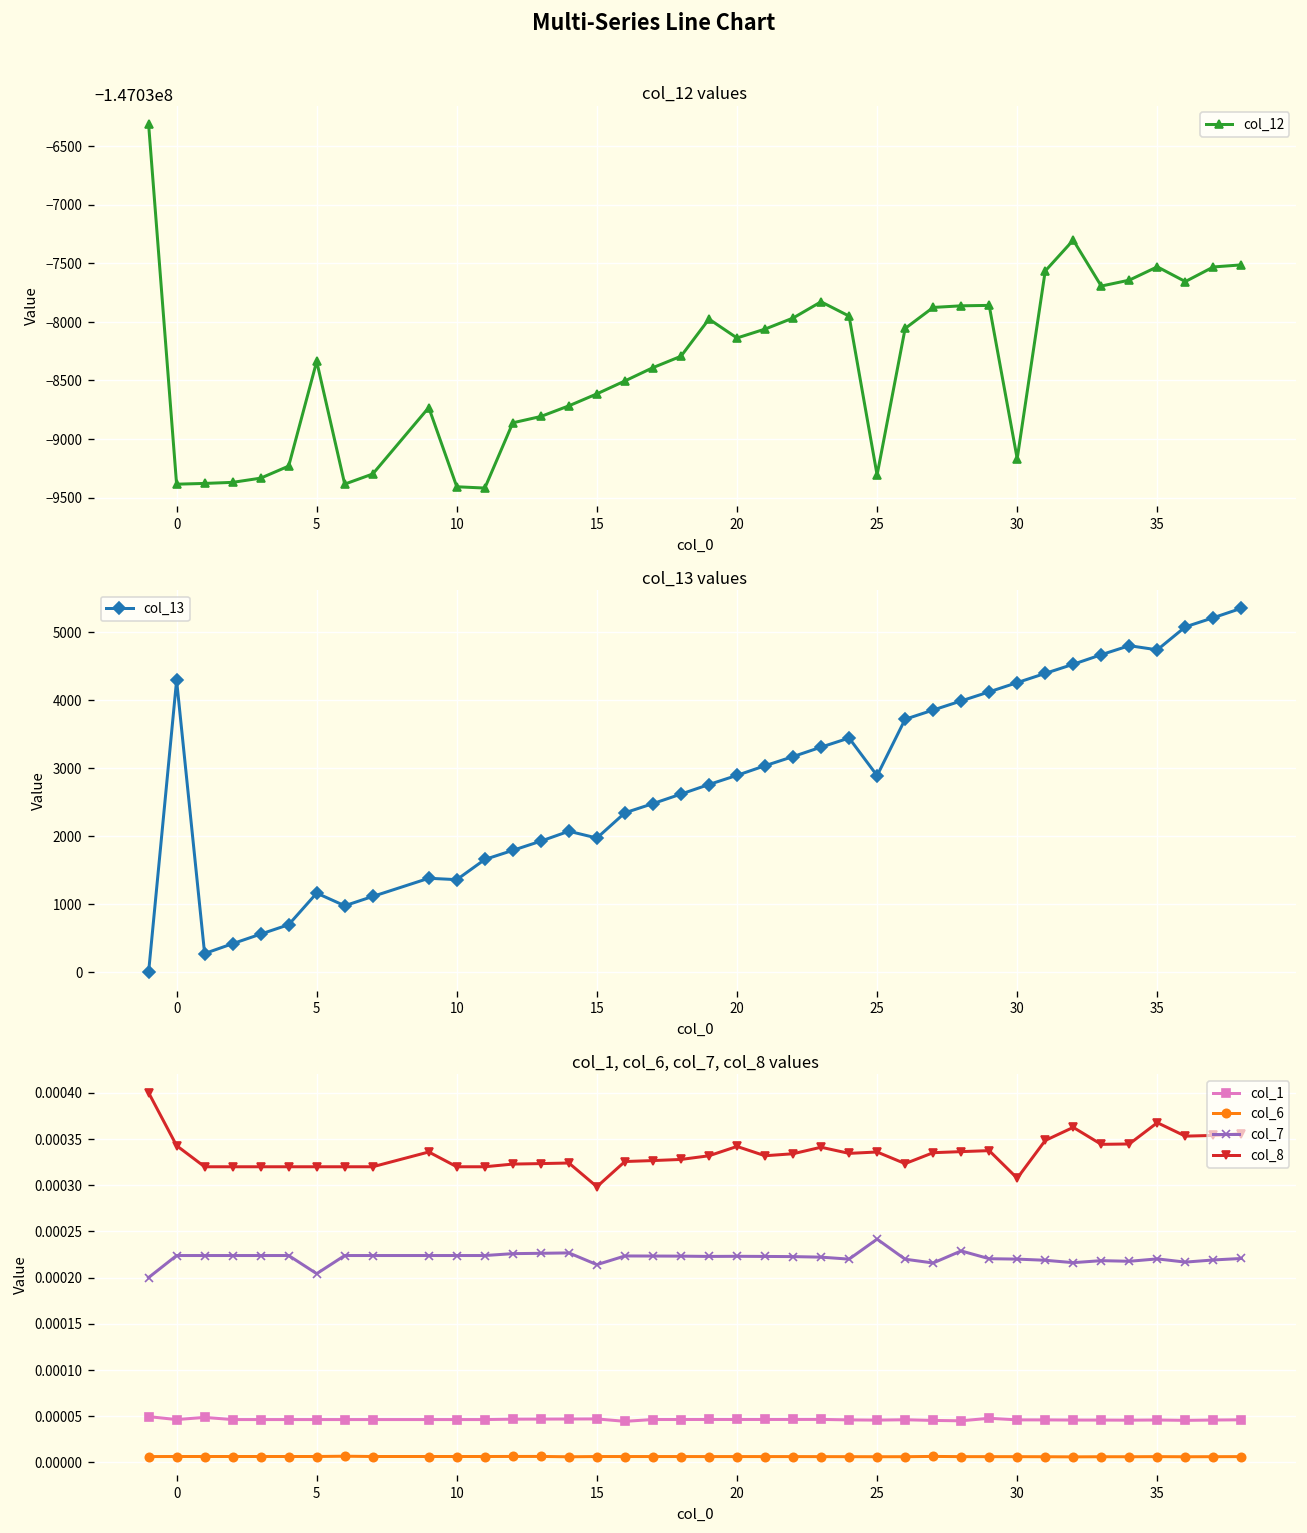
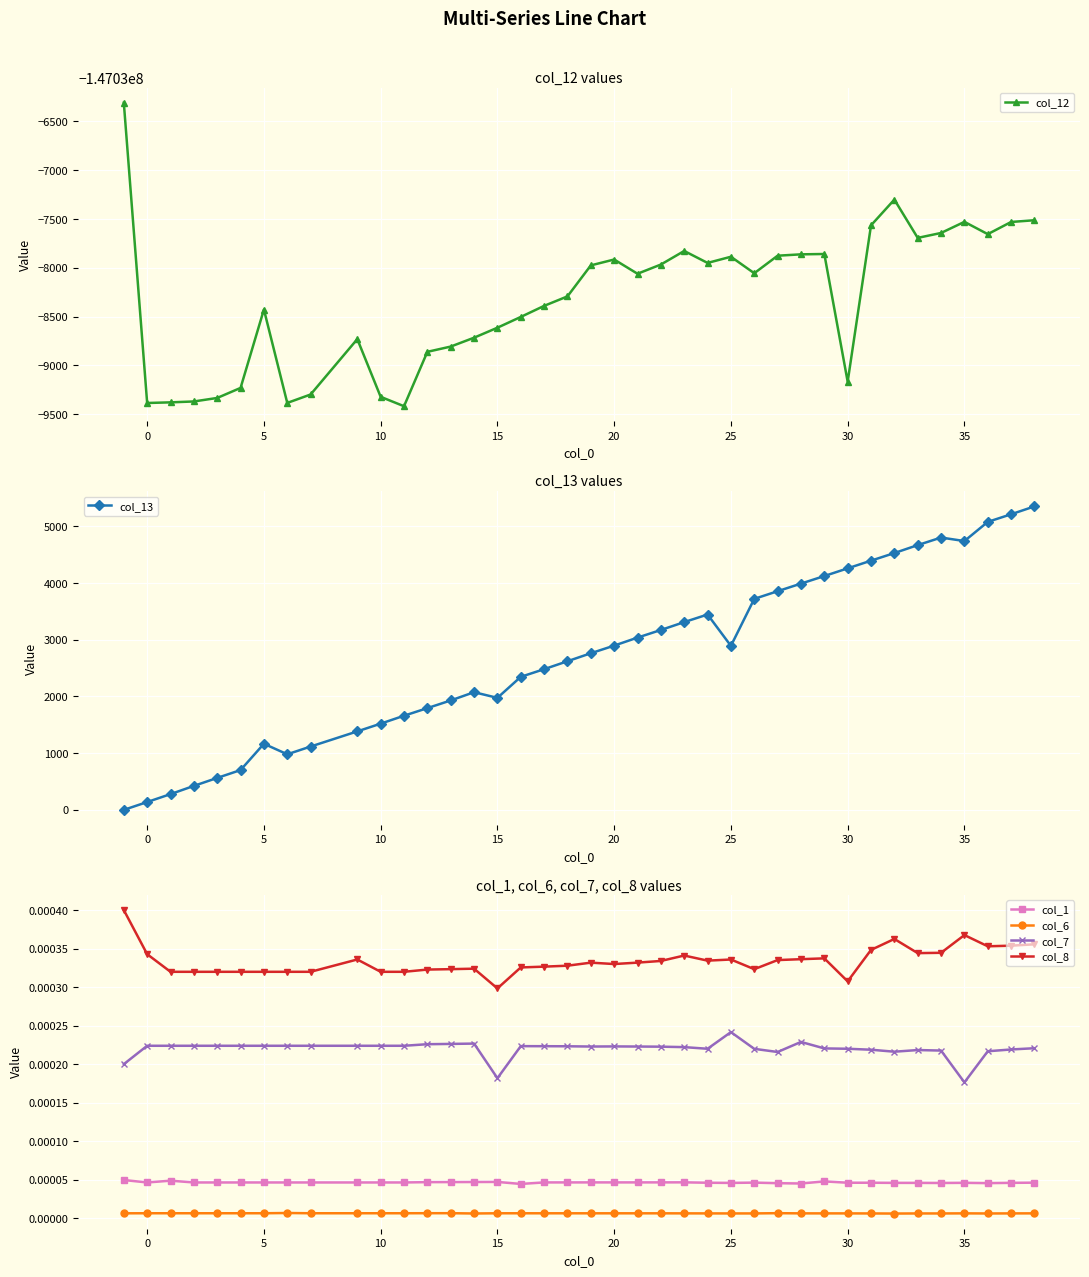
col_12 values, 5: -147038300 -> -147038400
col_12 values, 10: -147039400 -> -147039300
col_12 values, 20: -147038100 -> -147037900
col_12 values, 25: -147039300 -> -147037900
col_13 values, 0: 4300 -> 100
col_13 values, 10: 1400 -> 1500
col_1, col_6, col_7, col_8 values, col_7, 5: 0.00020 -> 0.00022
col_1, col_6, col_7, col_8 values, col_7, 15: 0.00021 -> 0.00018
col_1, col_6, col_7, col_8 values, col_8, 20: 0.00034 -> 0.00033
col_1, col_6, col_7, col_8 values, col_7, 35: 0.00022 -> 0.00018
